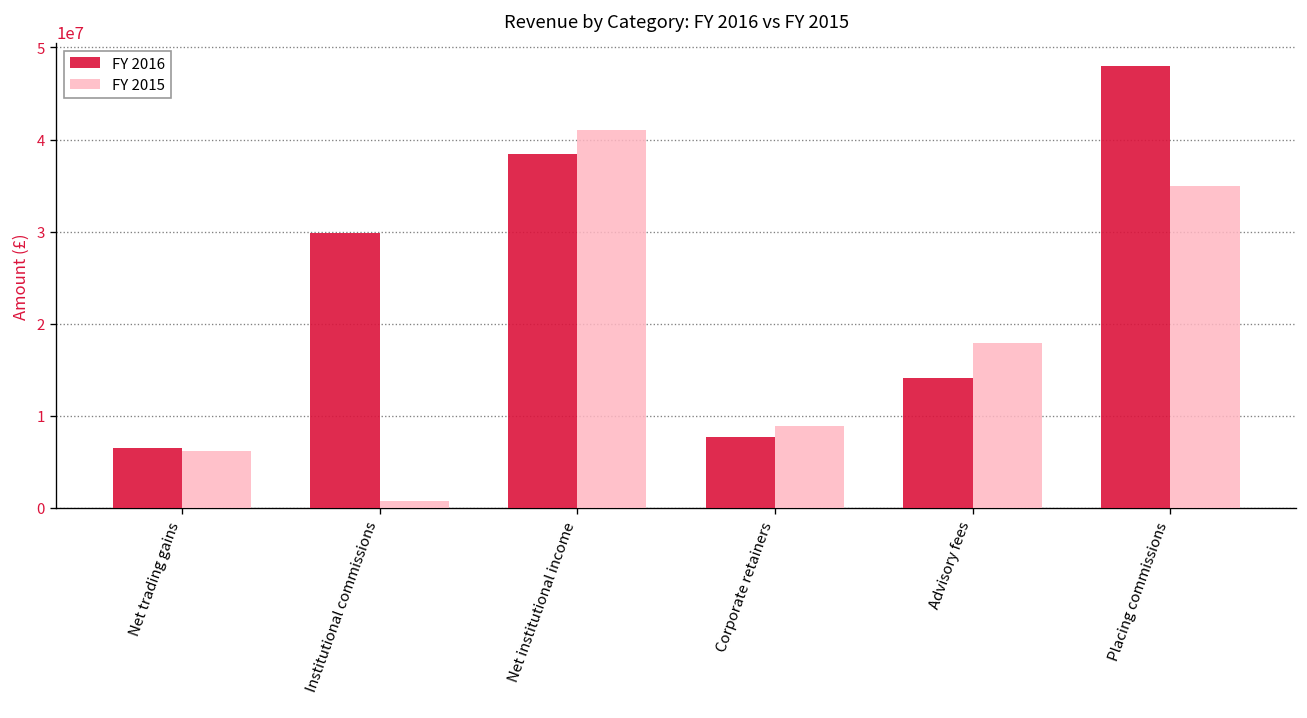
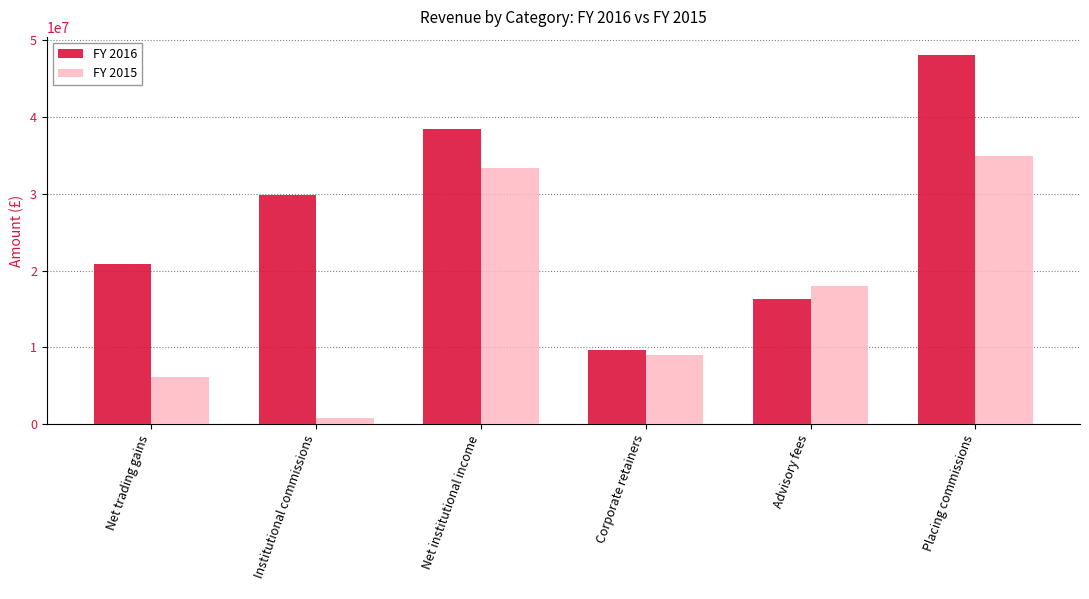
FY 2016, Net trading gains: 6000000 -> 21000000
FY 2015, Net institutional income: 41000000 -> 33000000
FY 2016, Corporate retainers: 8000000 -> 10000000
FY 2016, Advisory fees: 14000000 -> 16000000
